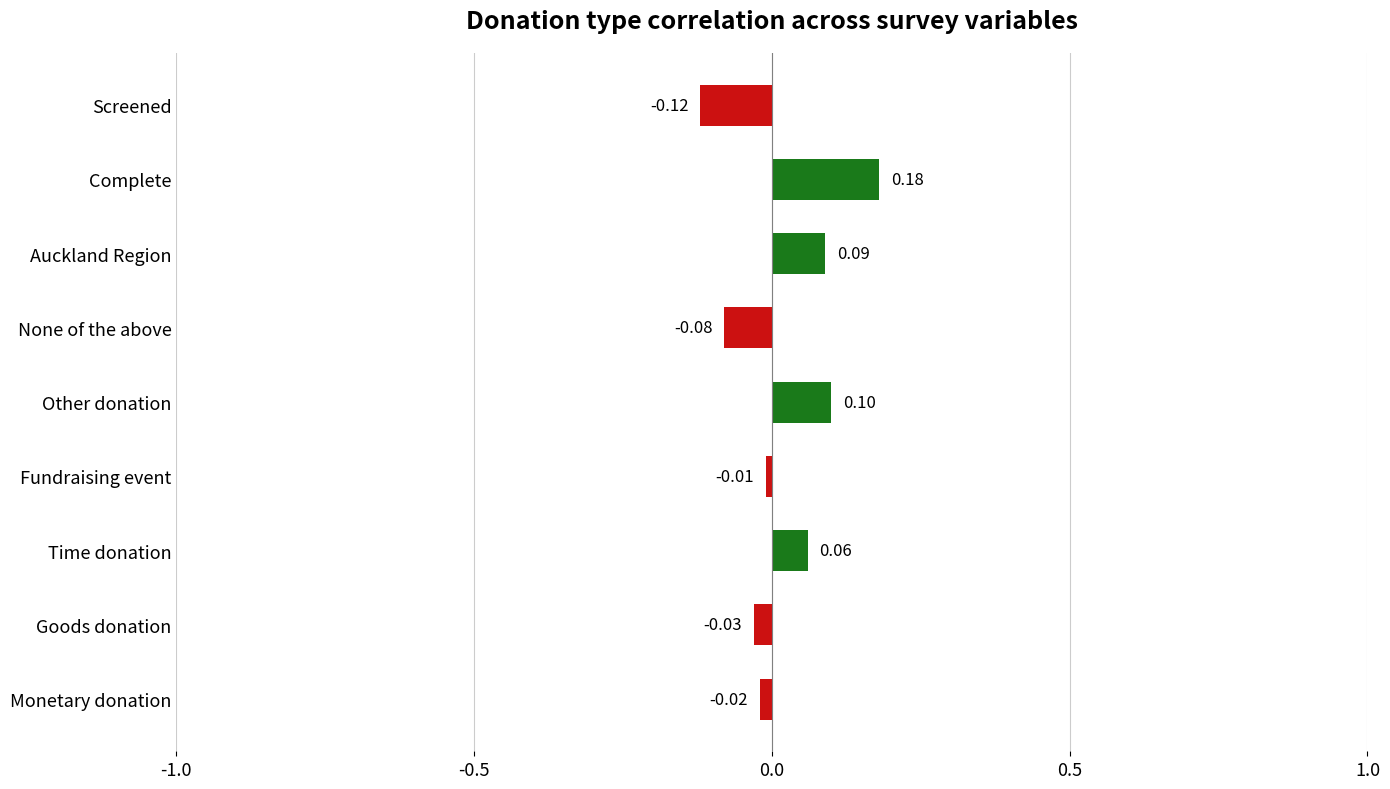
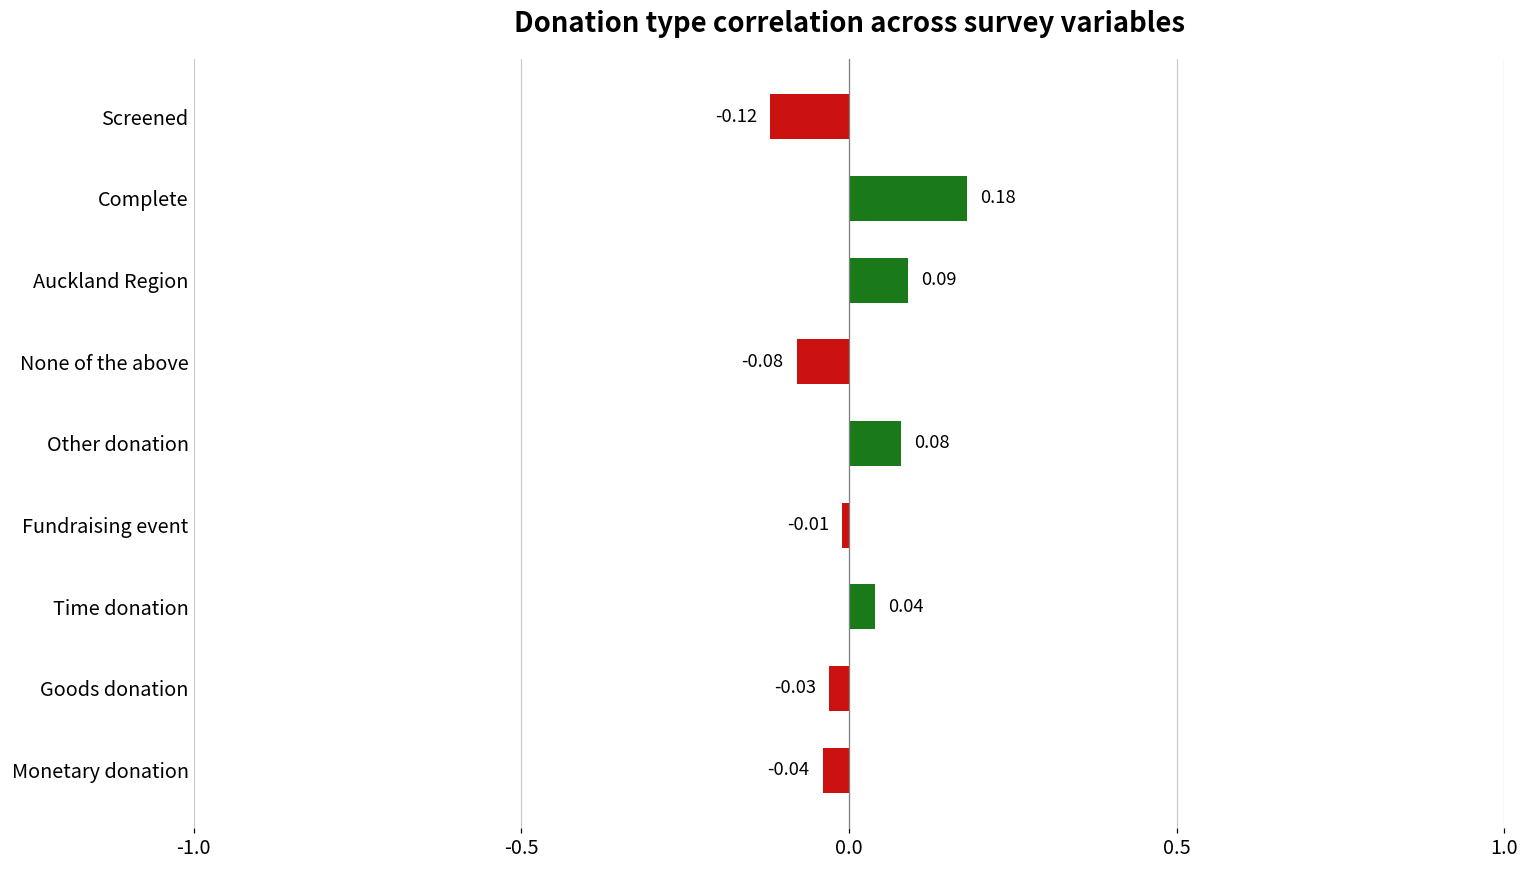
Other donation: 0.10 -> 0.08
Time donation: 0.06 -> 0.04
Monetary donation: -0.02 -> -0.04
